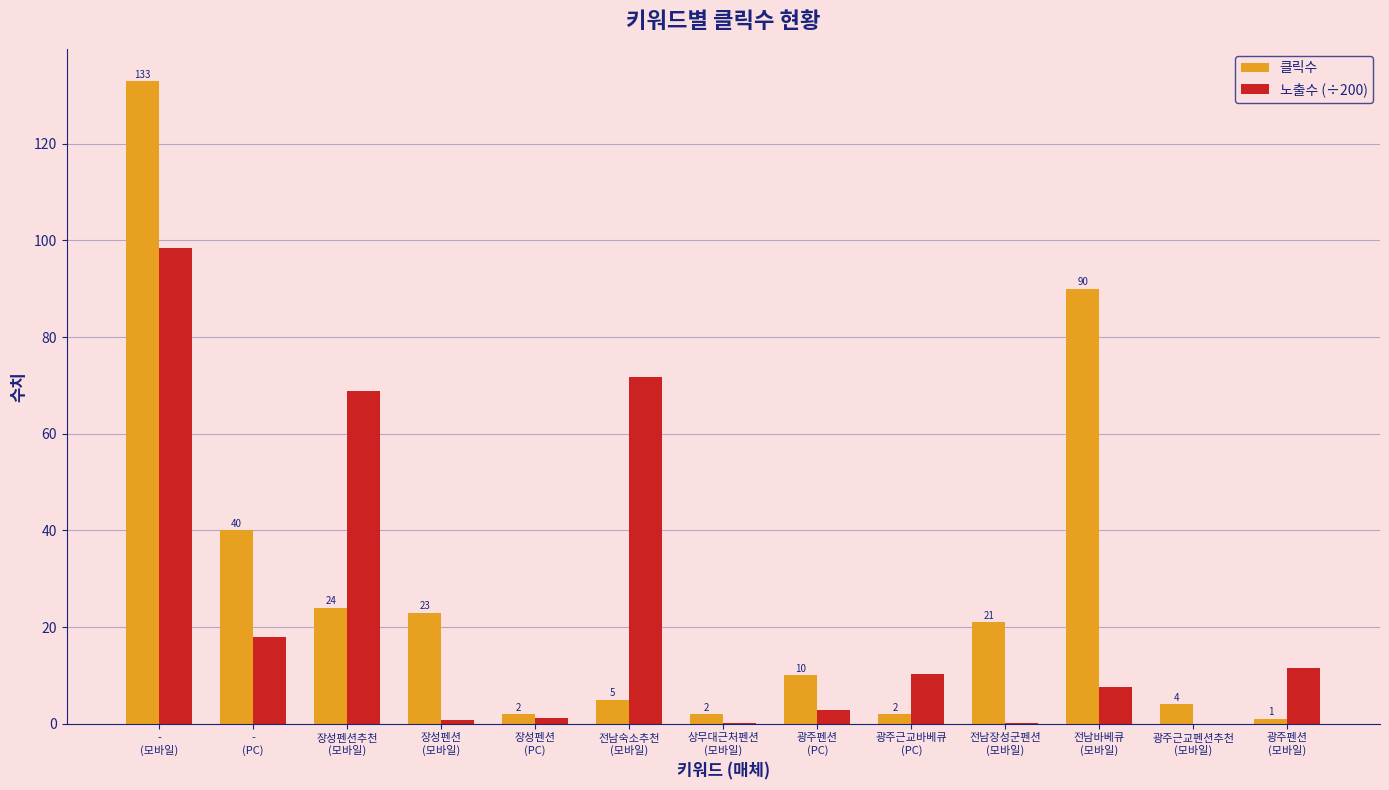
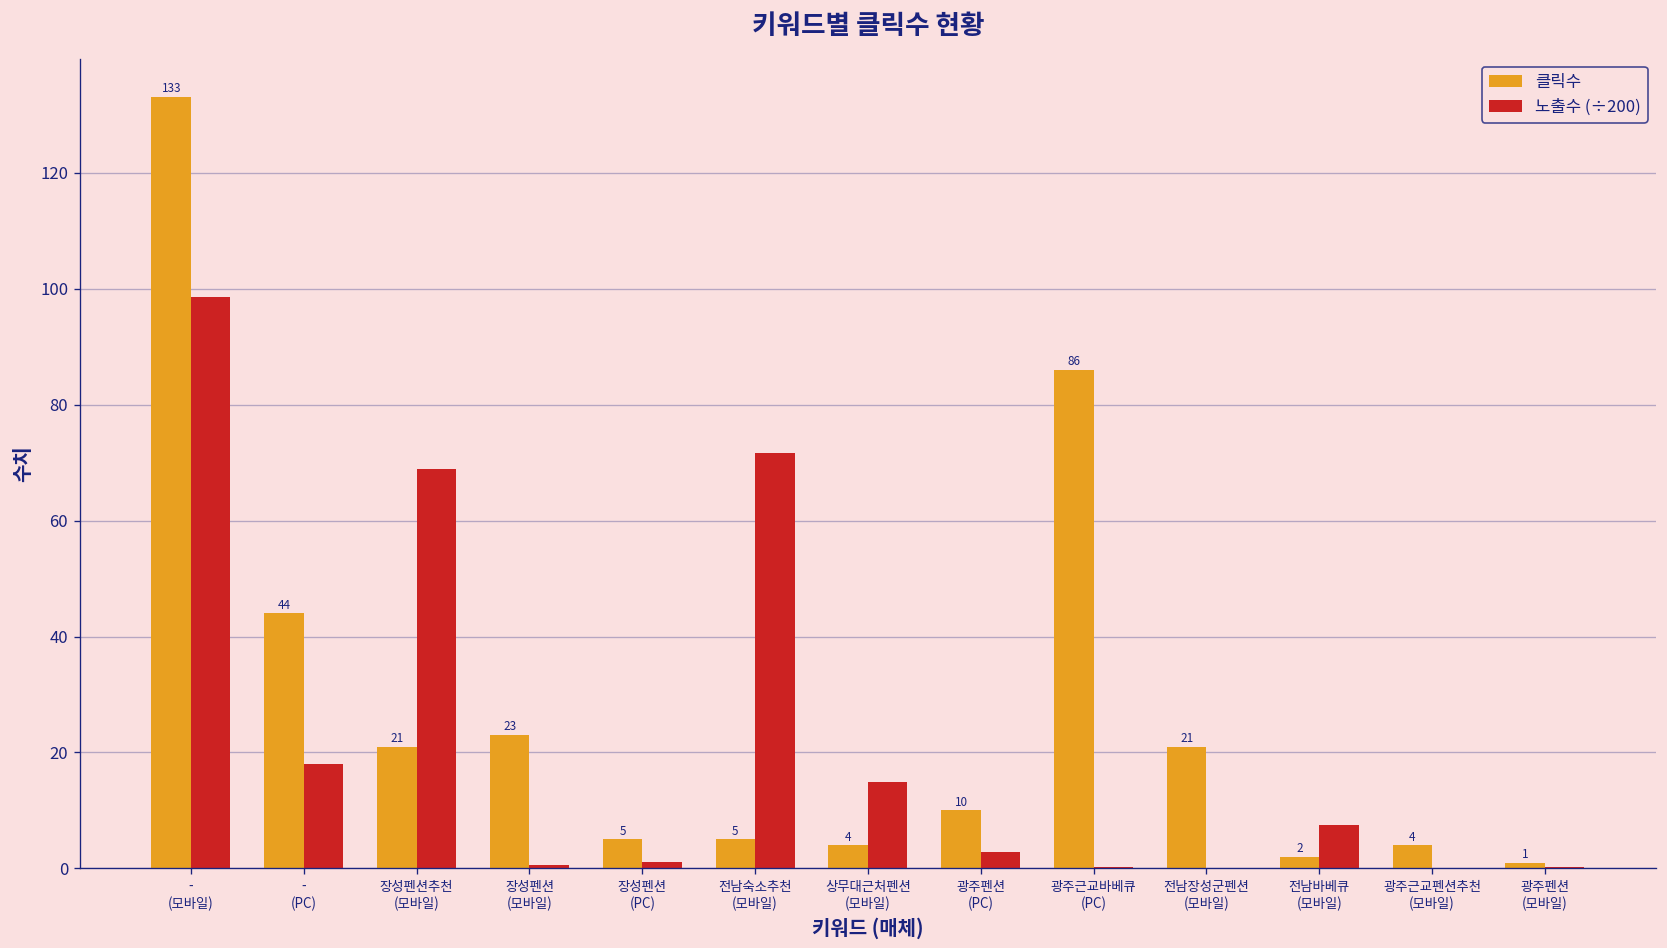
클릭수, - (PC): 40 -> 44
클릭수, 장성펜션추천 (모바일): 24 -> 21
클릭수, 장성펜션 (PC): 2 -> 5
클릭수, 상무대근처펜션 (모바일): 2 -> 4
노출수 (÷200), 상무대근처펜션 (모바일): 0 -> 15
클릭수, 광주근교바베큐 (PC): 2 -> 86
노출수 (÷200), 광주근교바베큐 (PC): 10 -> 0
클릭수, 전남바베큐 (모바일): 90 -> 2
노출수 (÷200), 광주펜션 (모바일): 12 -> 0
